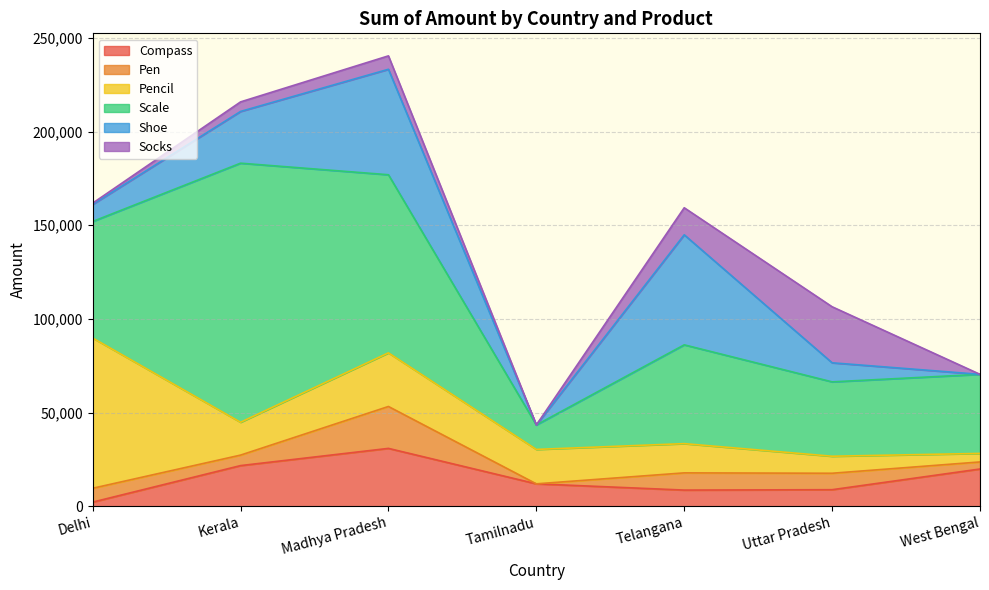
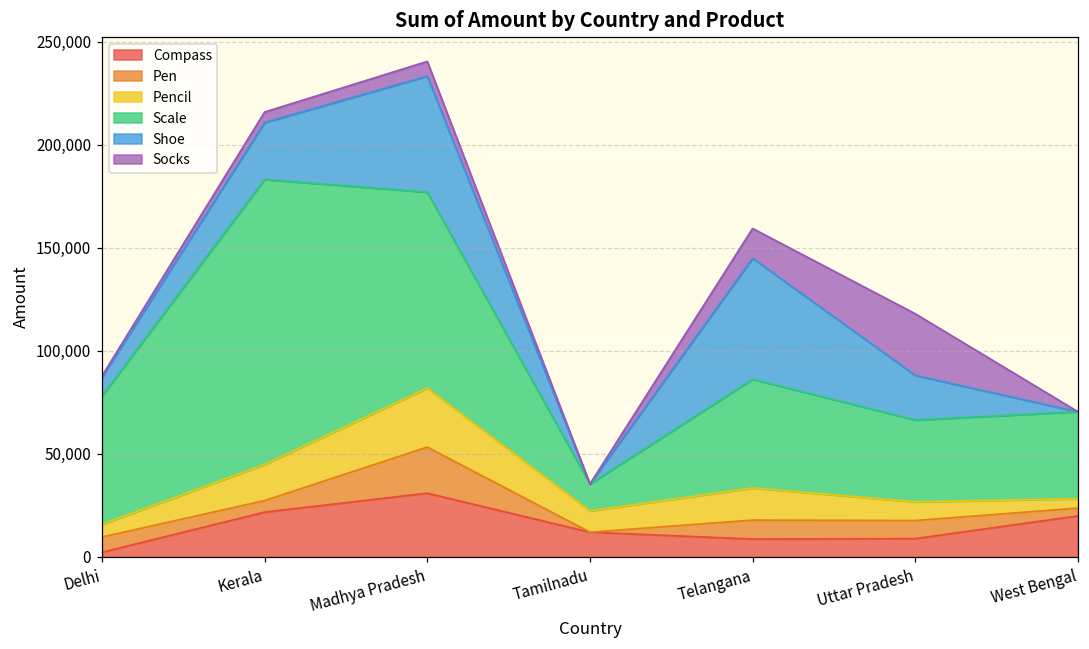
Pencil, Delhi: 80,000 -> 6,000
Pencil, Tamilnadu: 18,000 -> 10,000
Shoe, Uttar Pradesh: 10,000 -> 22,000
